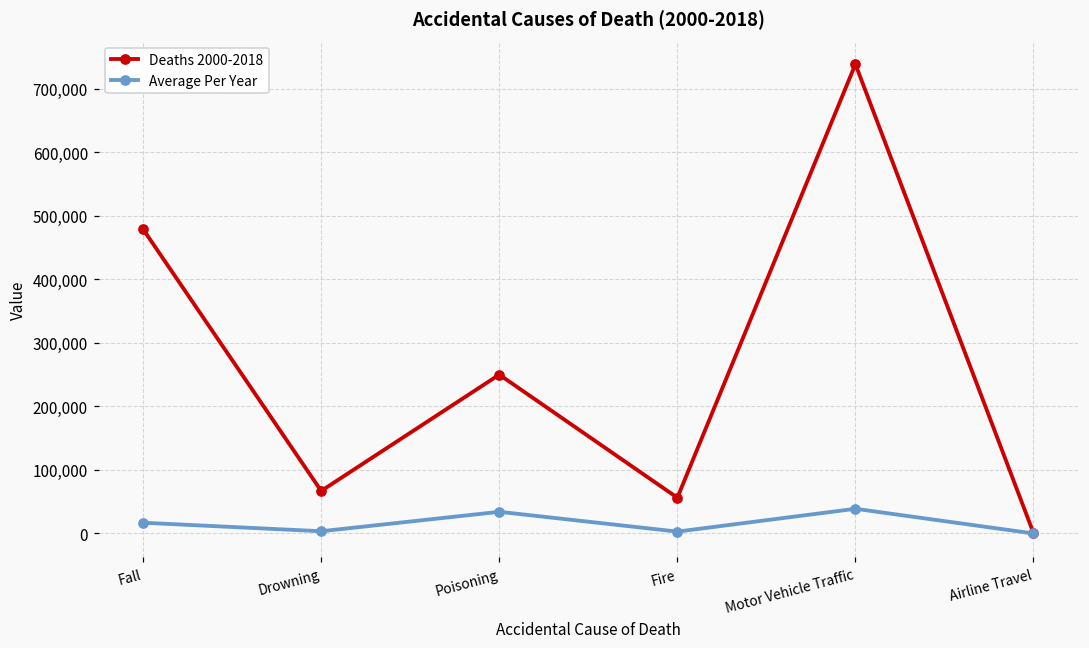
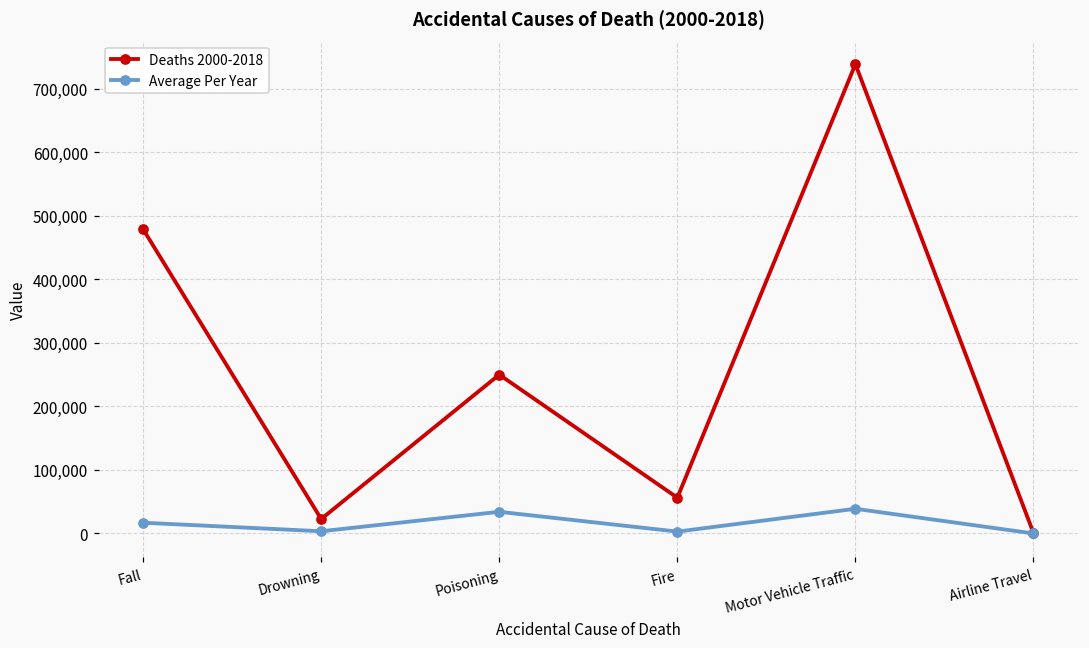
Deaths 2000-2018, Drowning: 70,000 -> 20,000
